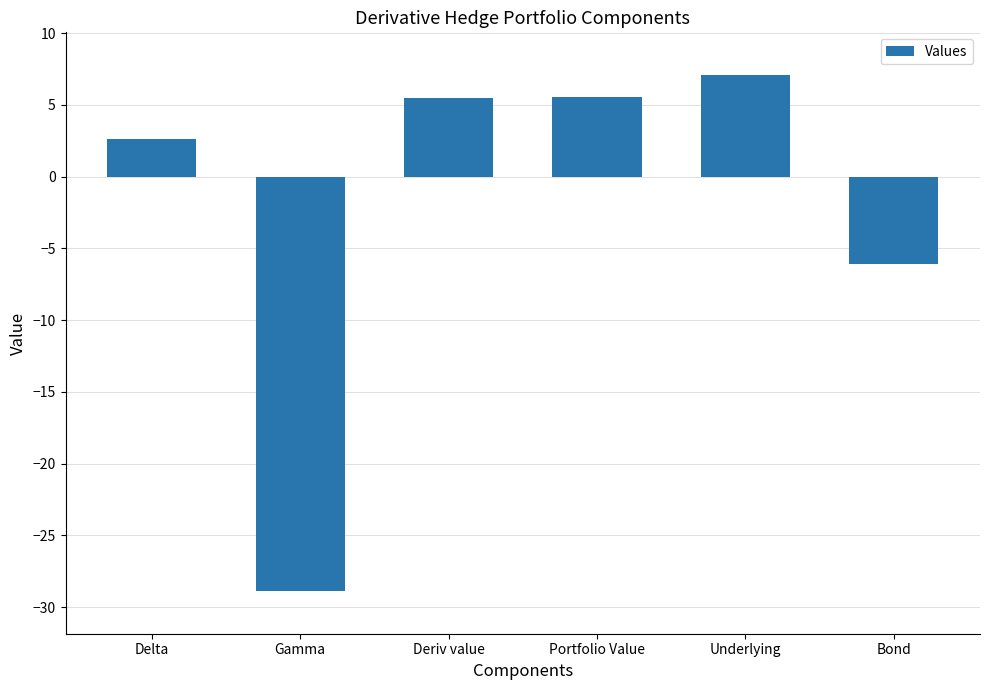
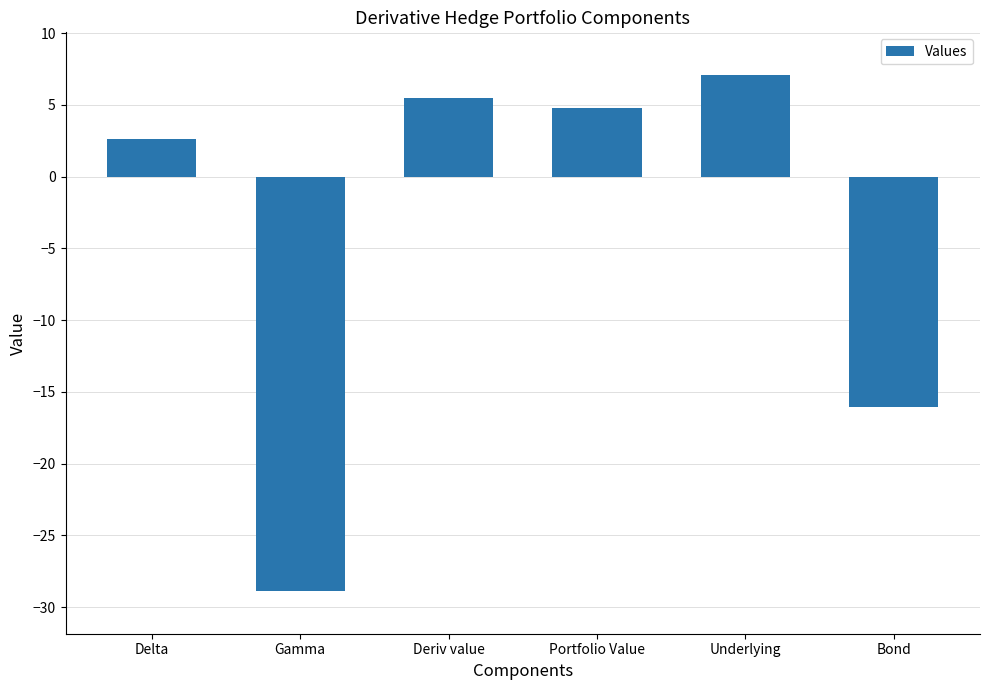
Portfolio Value: 5.6 -> 4.8
Bond: -6.1 -> -16.0
